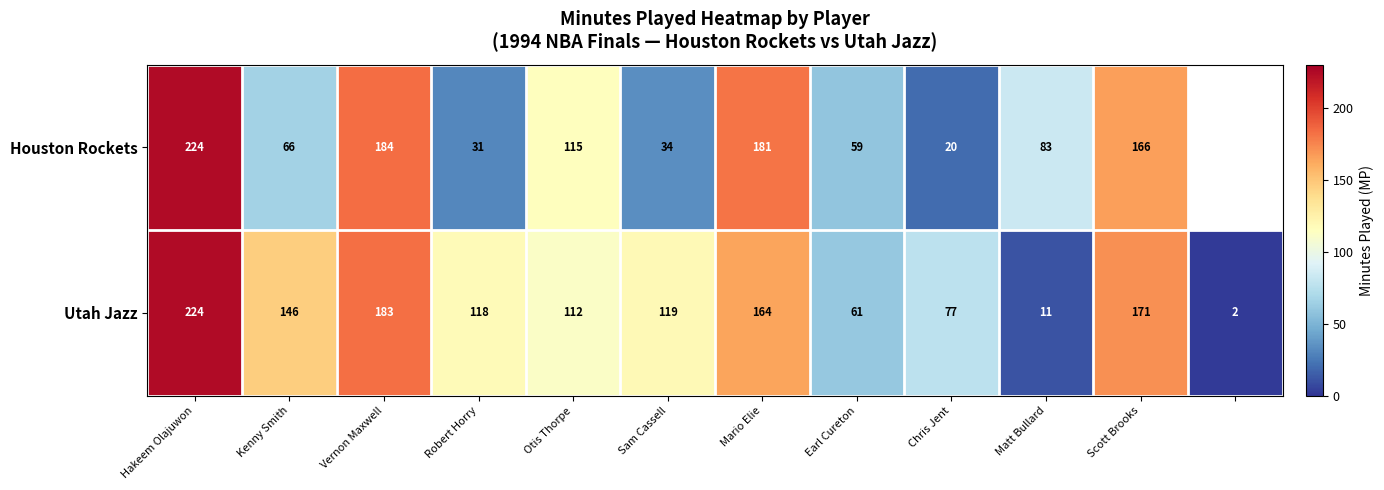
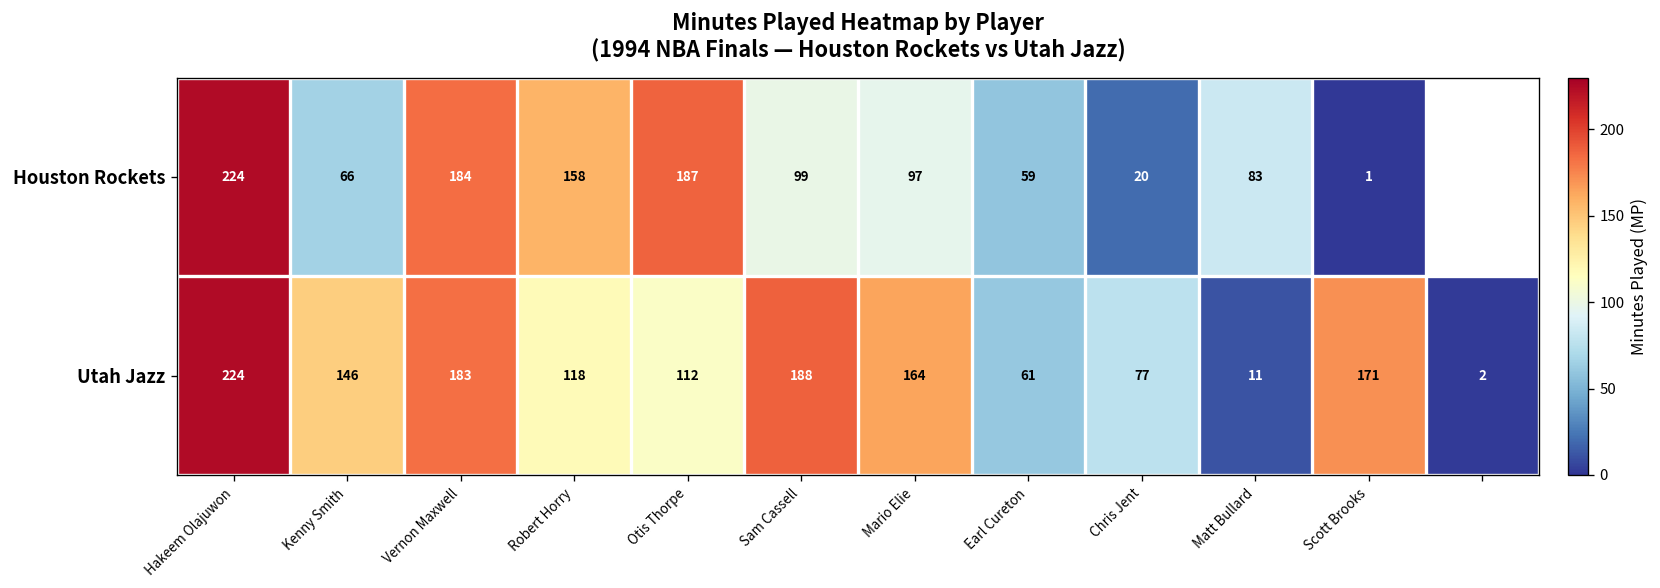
Houston Rockets, Robert Horry: 31 -> 158
Houston Rockets, Otis Thorpe: 115 -> 187
Houston Rockets, Sam Cassell: 34 -> 99
Houston Rockets, Mario Elie: 181 -> 97
Houston Rockets, Scott Brooks: 166 -> 1
Utah Jazz, Sam Cassell: 119 -> 188
